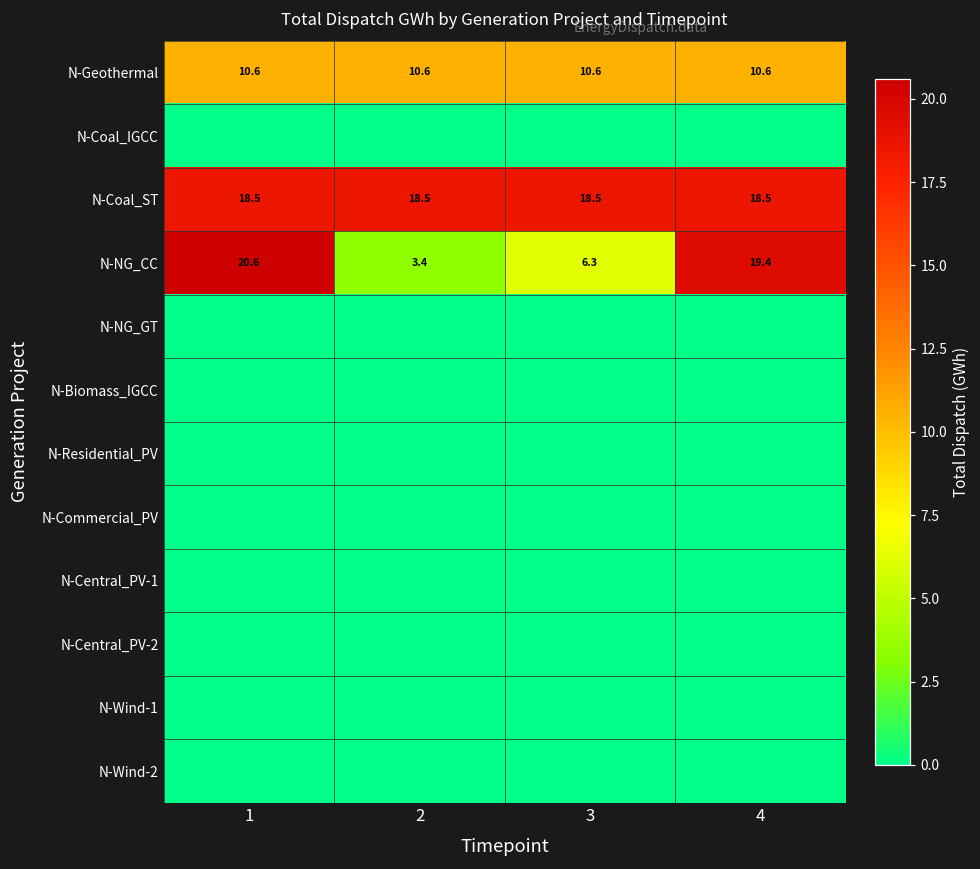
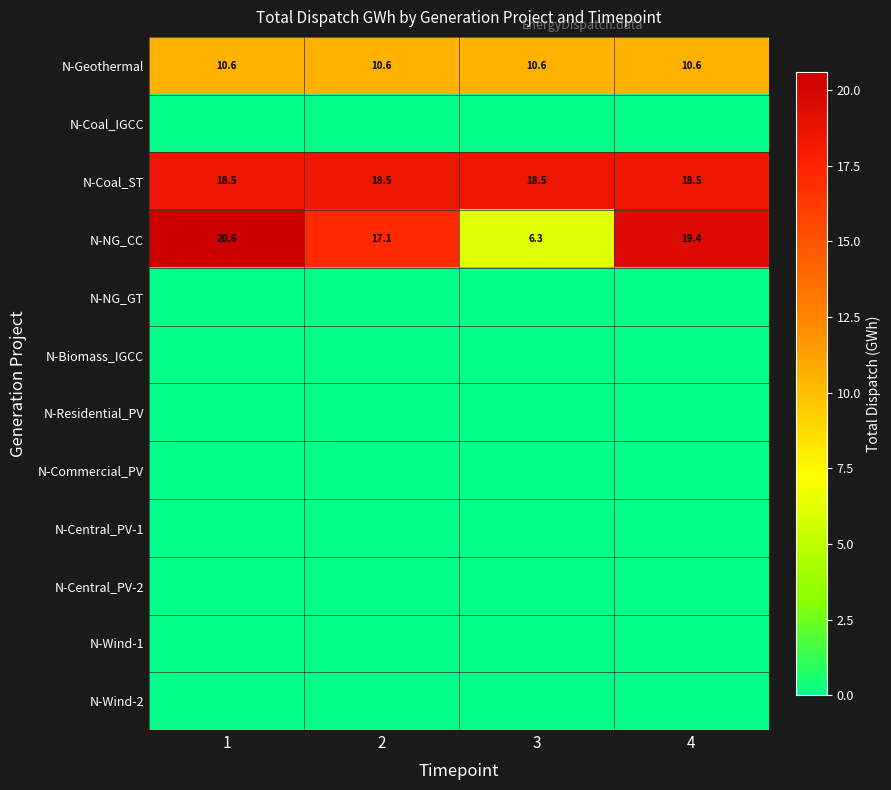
N-NG_CC, 2: 3.4 -> 17.1
